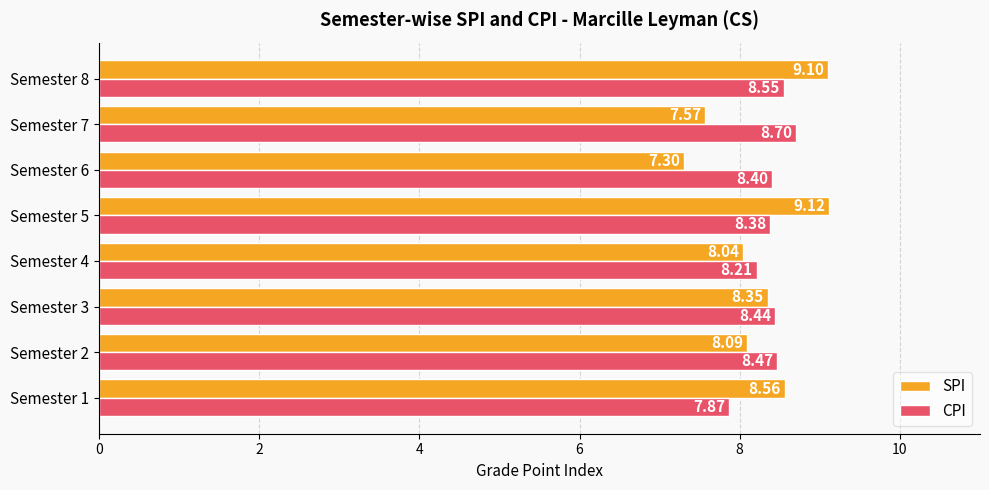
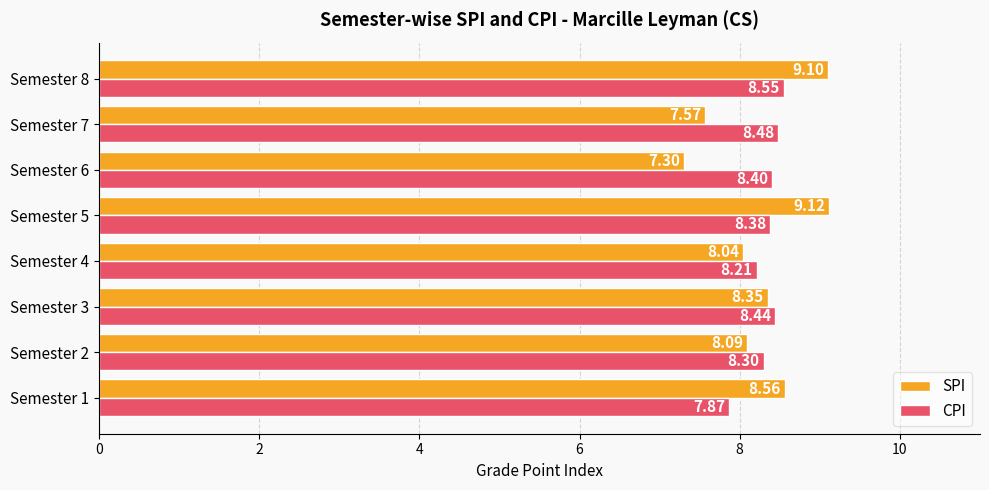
CPI, Semester 7: 8.70 -> 8.48
CPI, Semester 2: 8.47 -> 8.30
